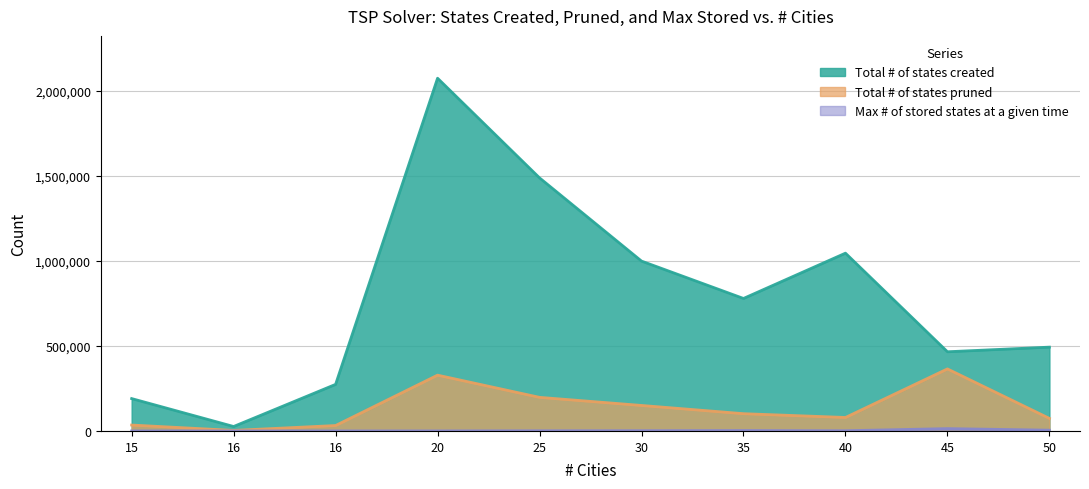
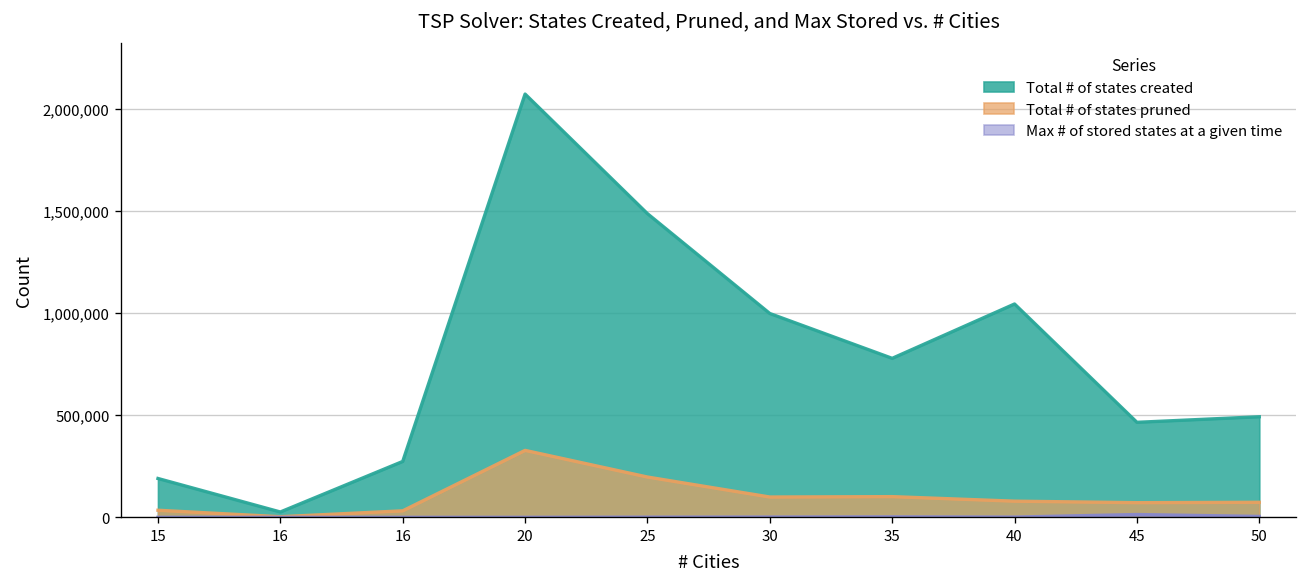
Total # of states pruned, 30: 150,000 -> 100,000
Total # of states pruned, 45: 360,000 -> 70,000
